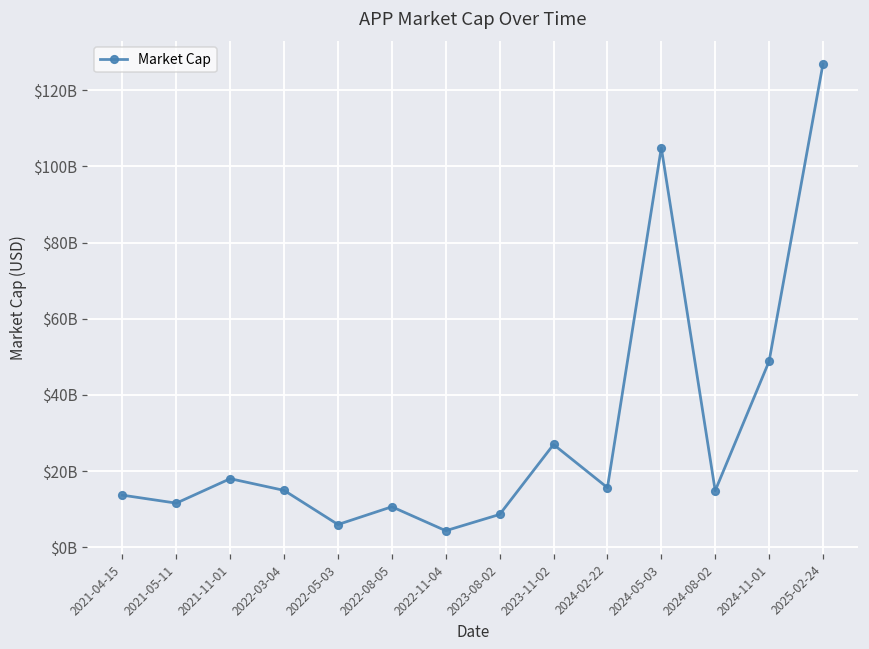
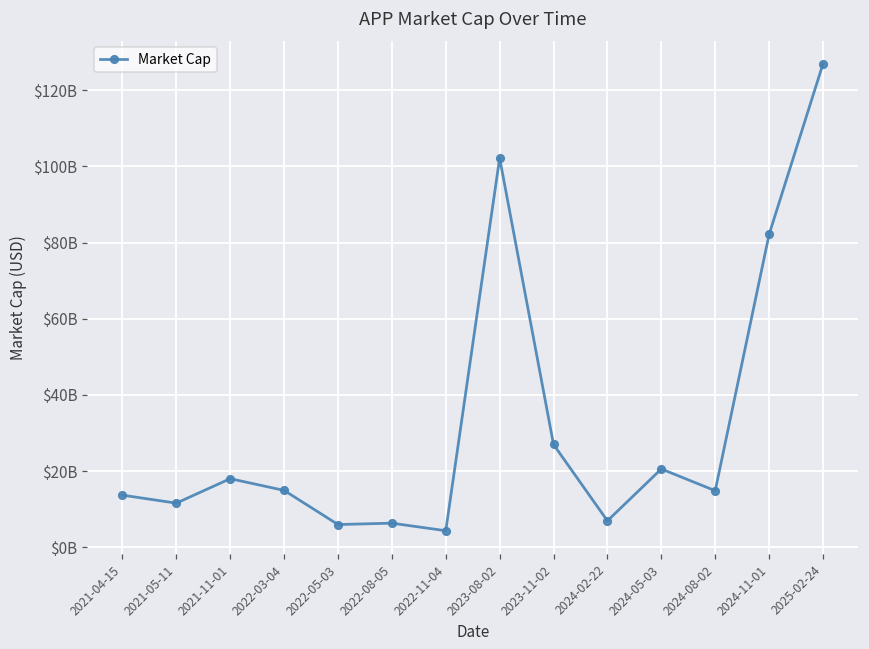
2022-08-05: $11000000000 -> $6000000000
2023-08-02: $9000000000 -> $102000000000
2024-02-22: $16000000000 -> $7000000000
2024-05-03: $105000000000 -> $21000000000
2024-11-01: $49000000000 -> $82000000000
